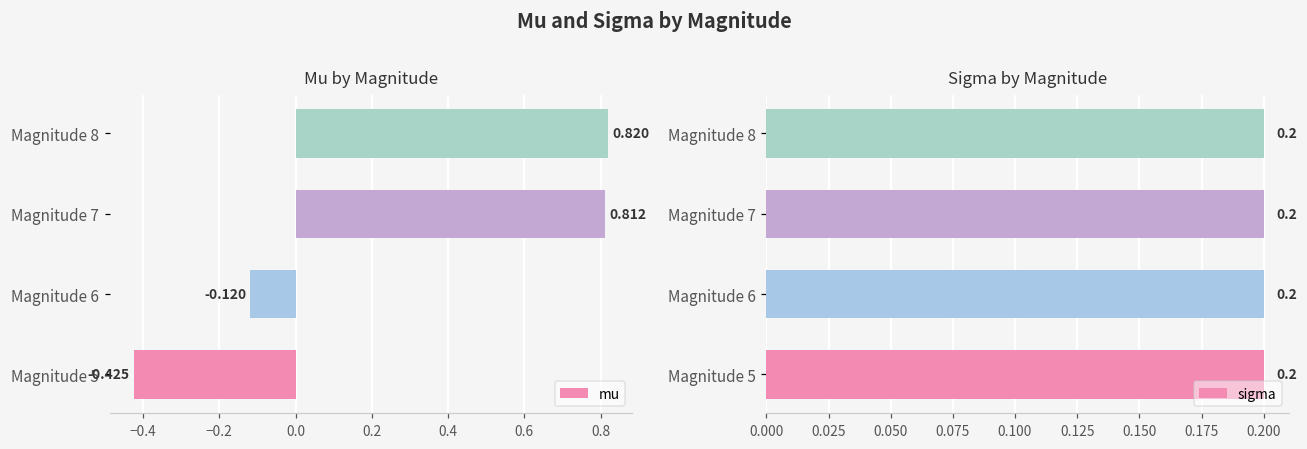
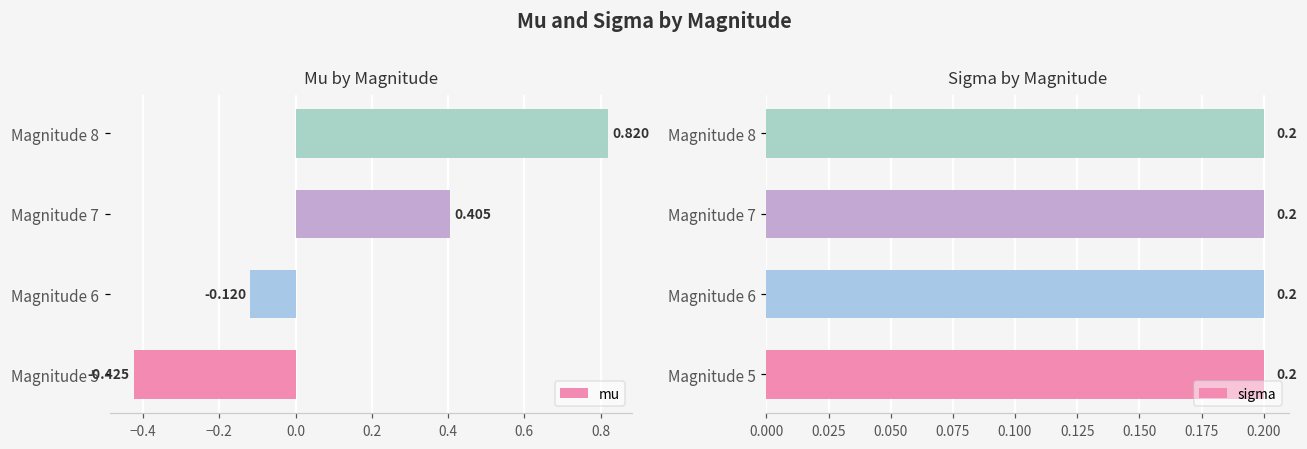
Mu by Magnitude, Magnitude 7: 0.812 -> 0.405
